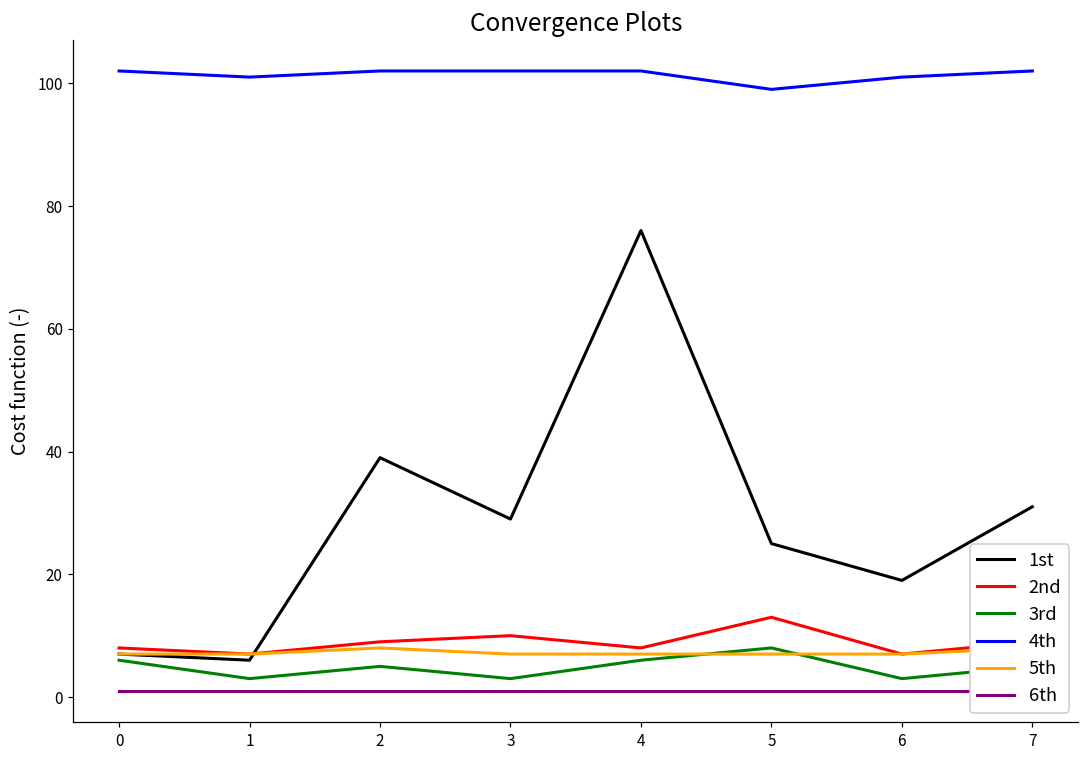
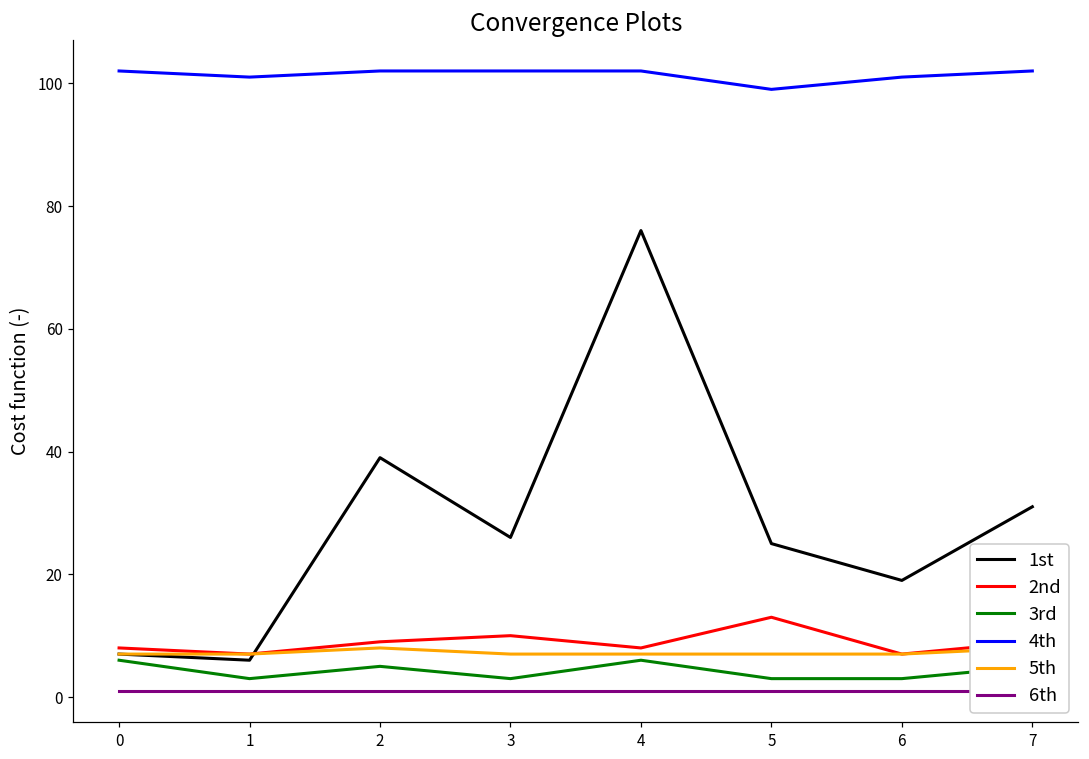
1st, 3: 29 -> 26
3rd, 5: 8 -> 3
